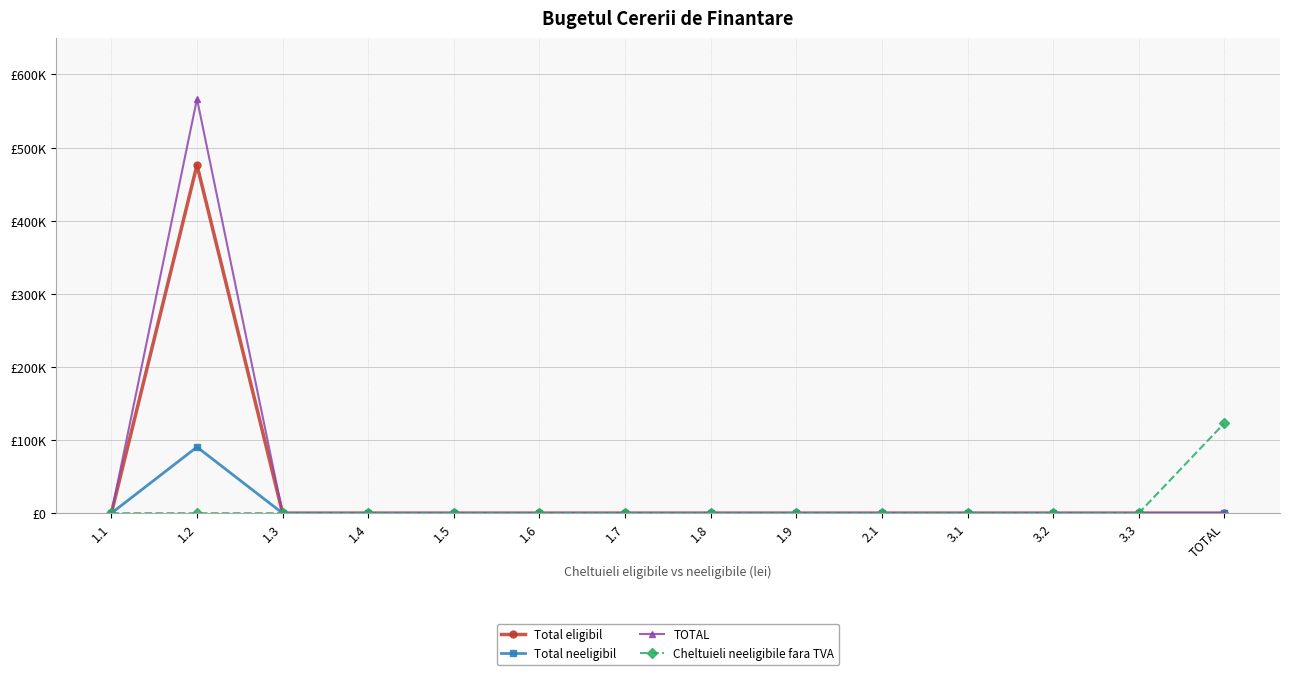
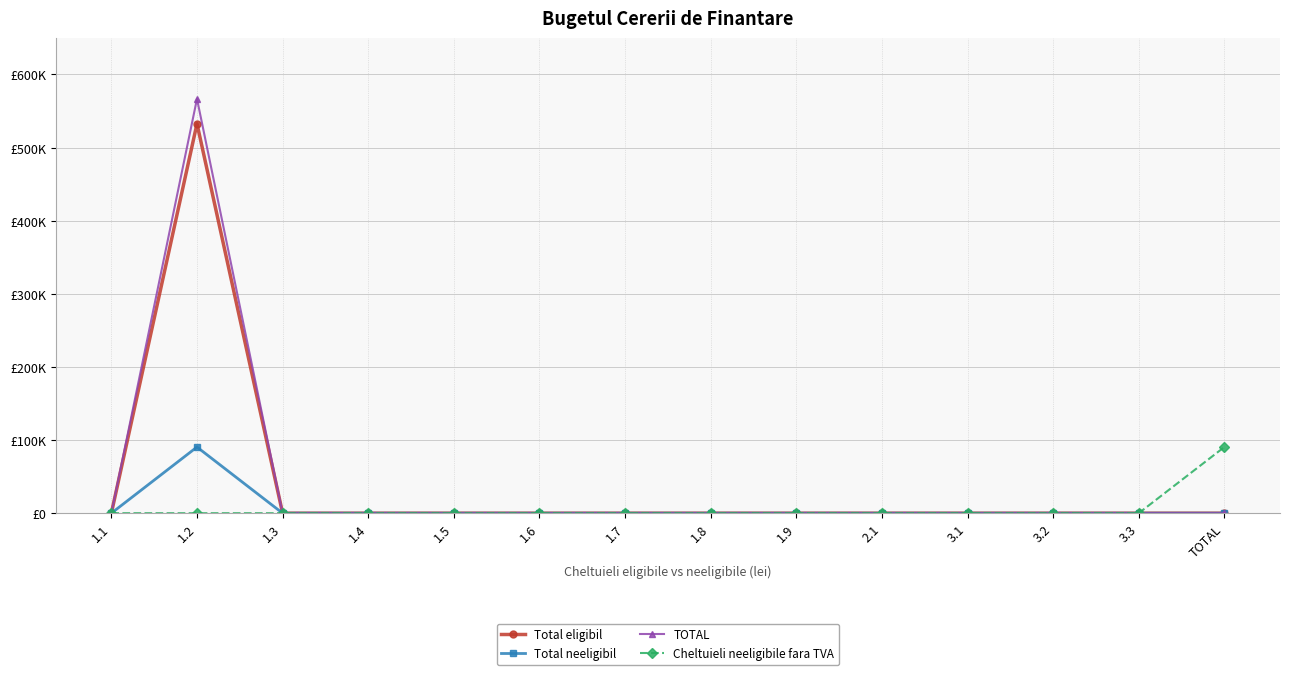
Total eligibil, 1.2: £480000 -> £530000
Cheltuieli neeligibile fara TVA, TOTAL: £120000 -> £90000
